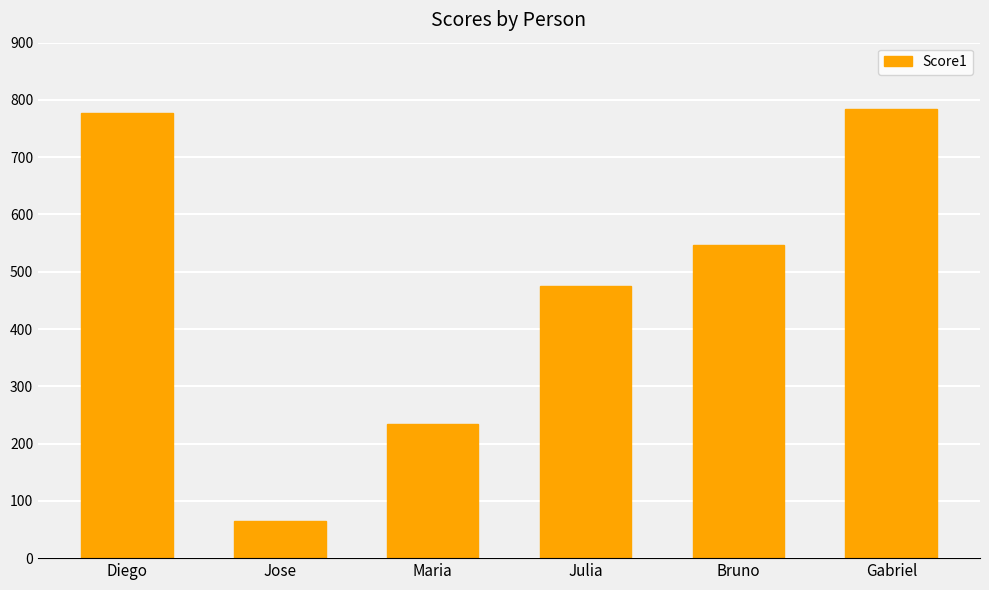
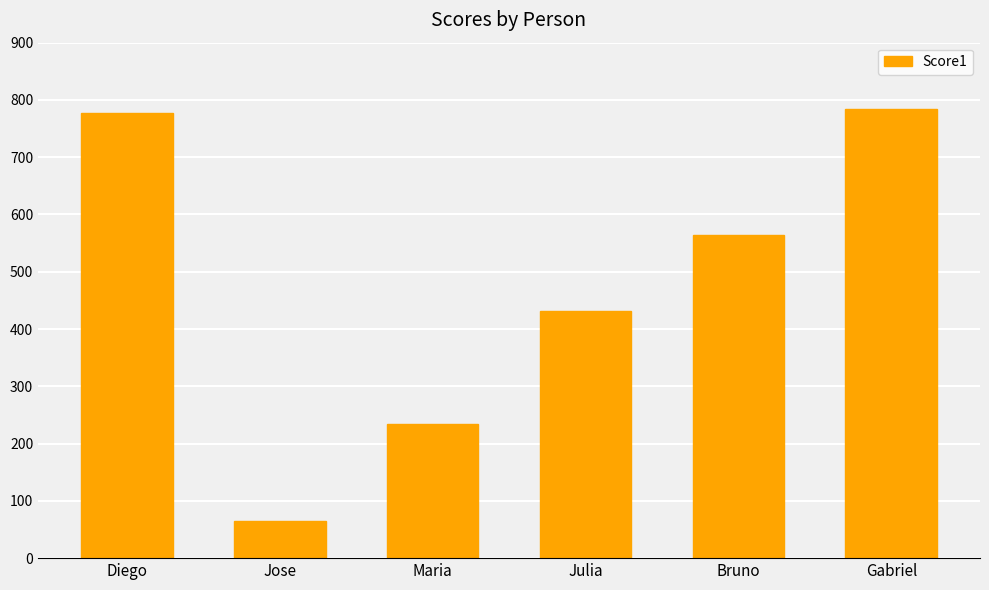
Julia: 480 -> 430
Bruno: 550 -> 560
